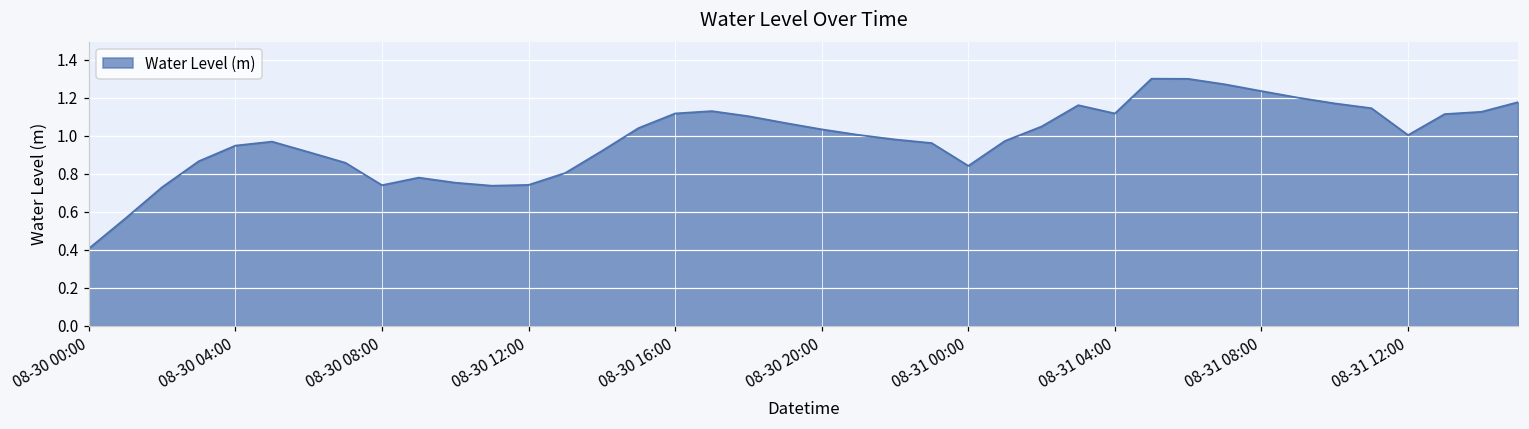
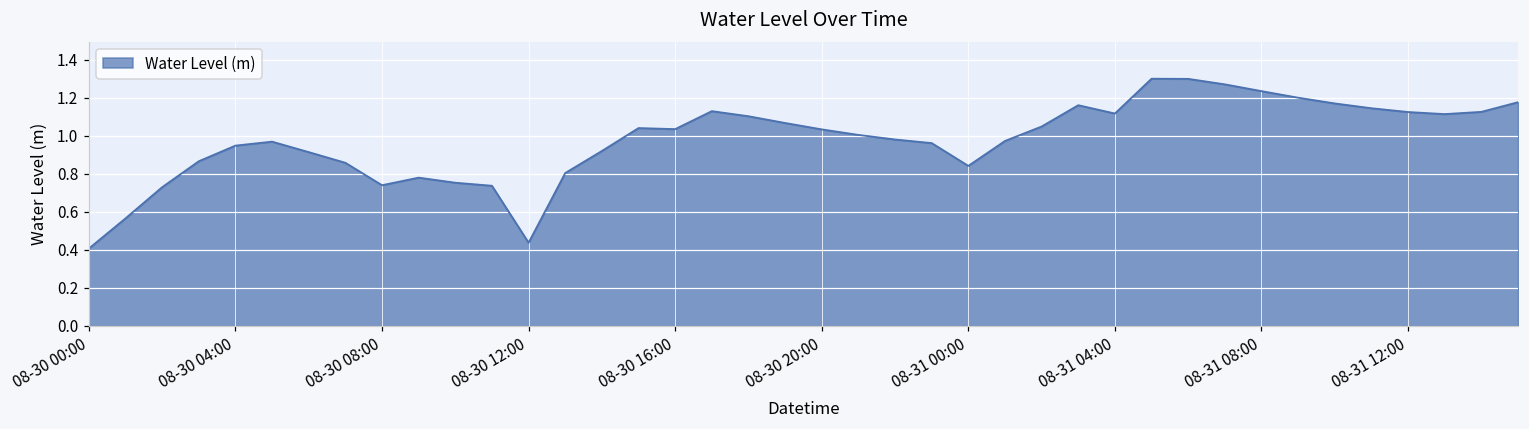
08-30 12:00: 0.74 -> 0.44
08-30 16:00: 1.12 -> 1.03
08-31 12:00: 1.00 -> 1.12
